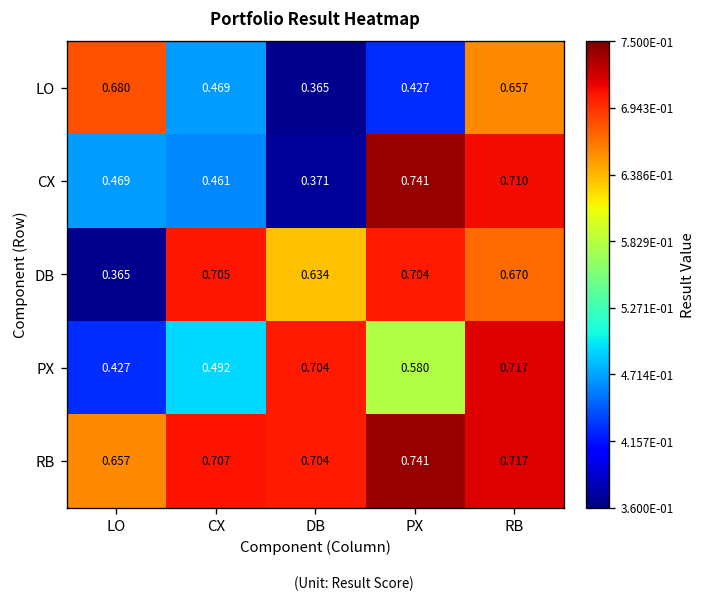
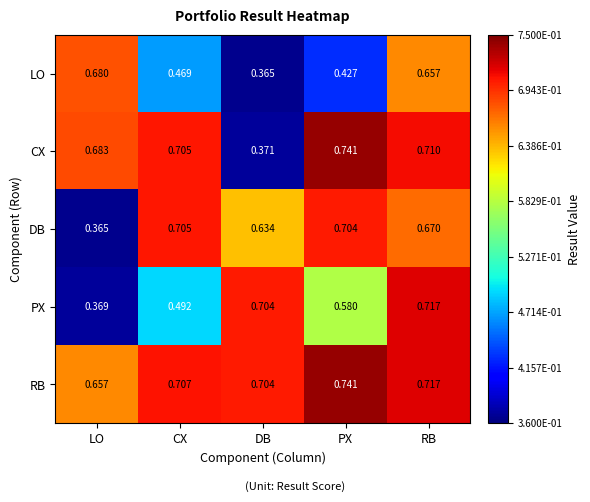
CX, LO: 0.469 -> 0.683
CX, CX: 0.461 -> 0.705
PX, LO: 0.427 -> 0.369
